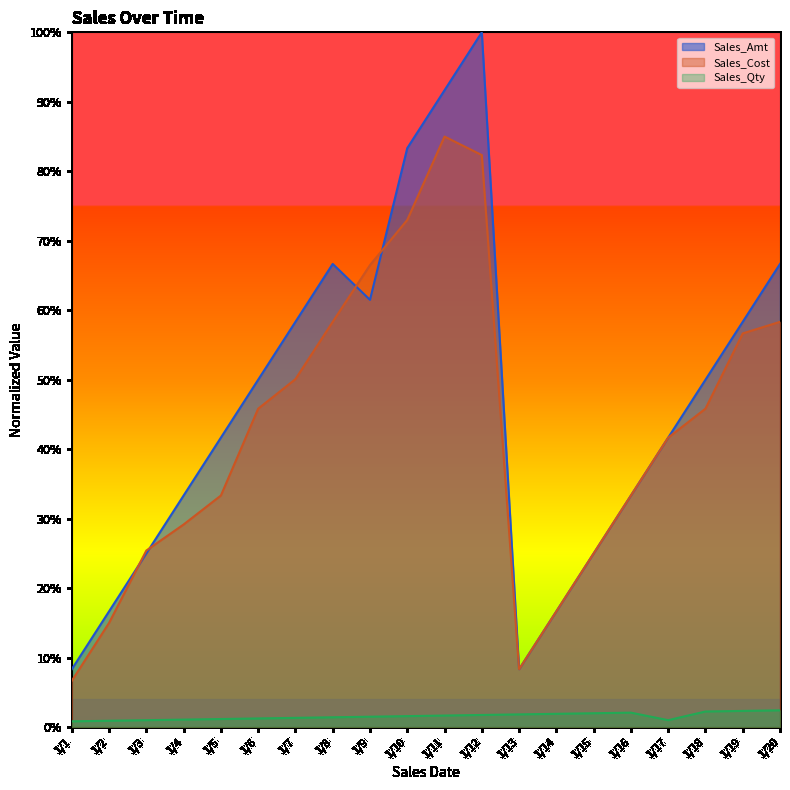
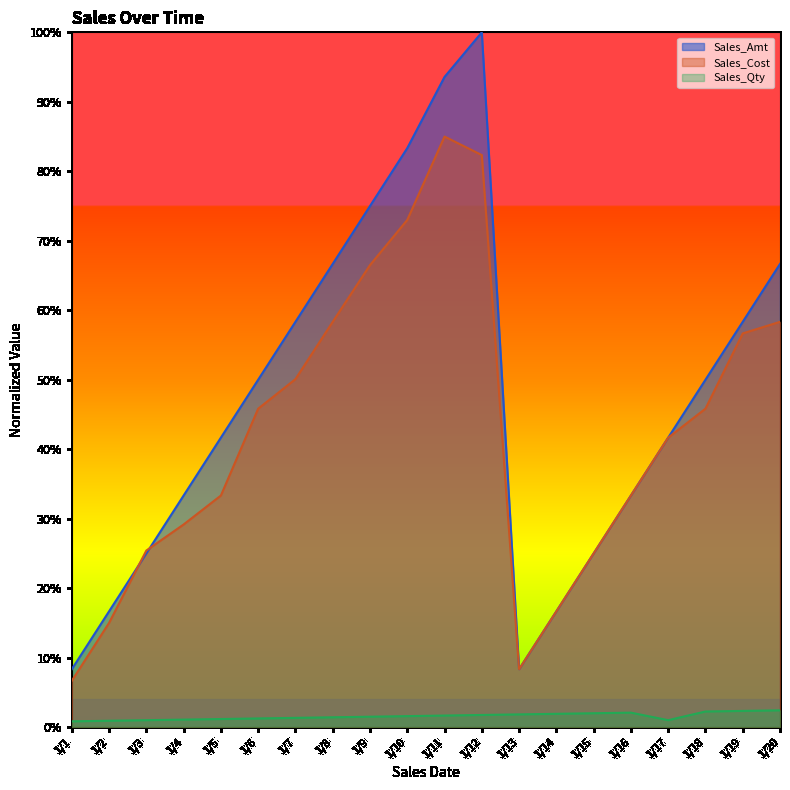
Sales_Amt, 1/9: 62% -> 75%
Sales_Amt, 1/11: 92% -> 94%
